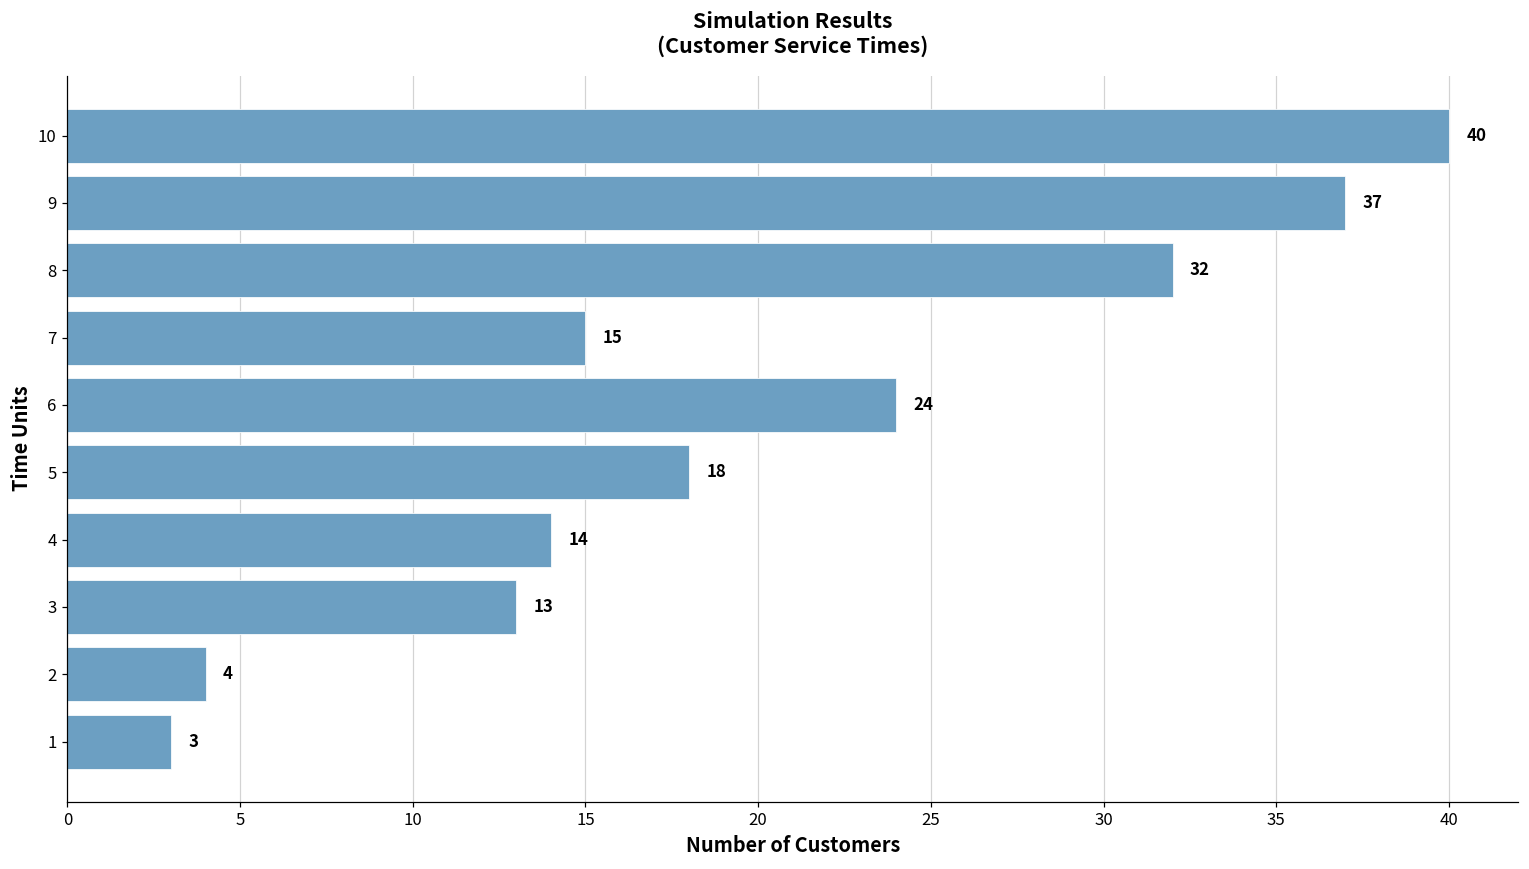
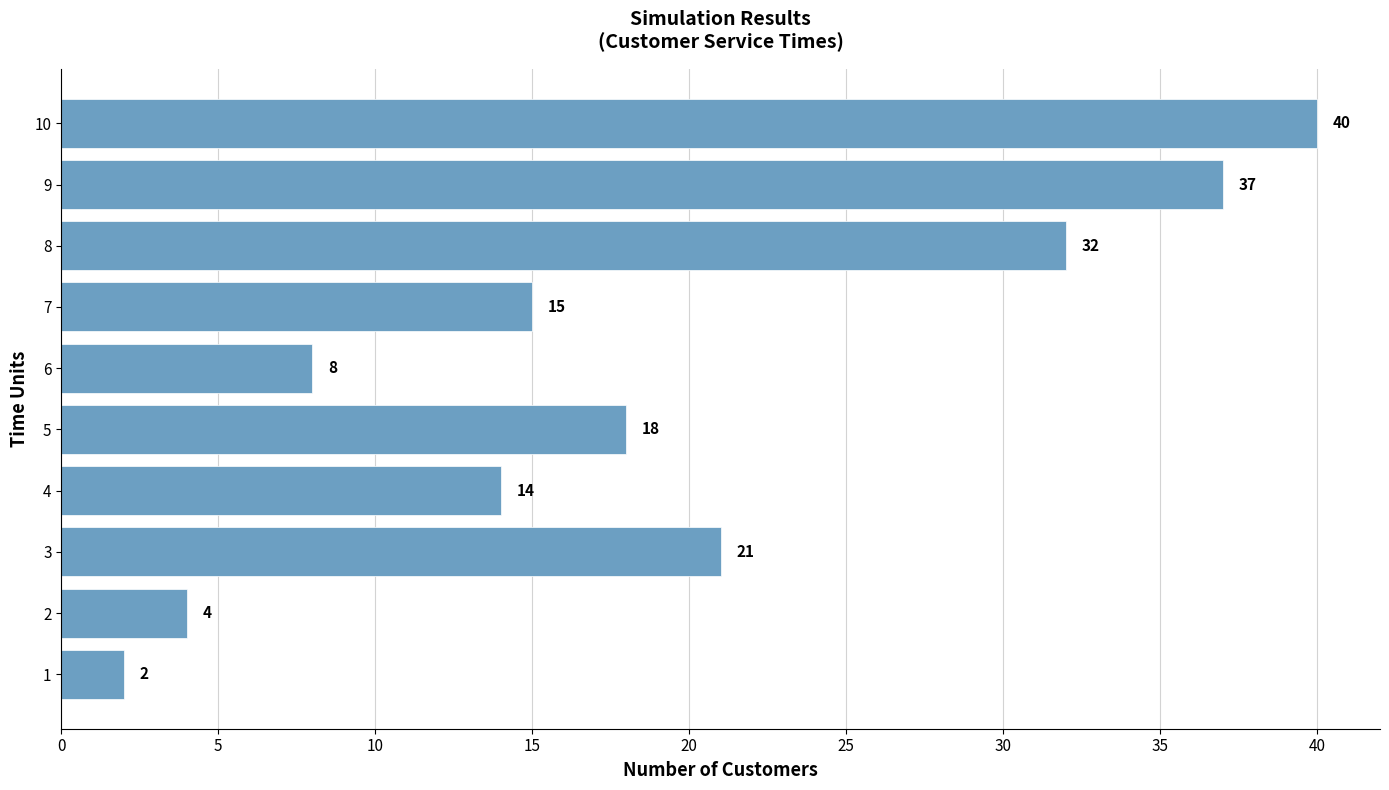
6: 24 -> 8
3: 13 -> 21
1: 3 -> 2
